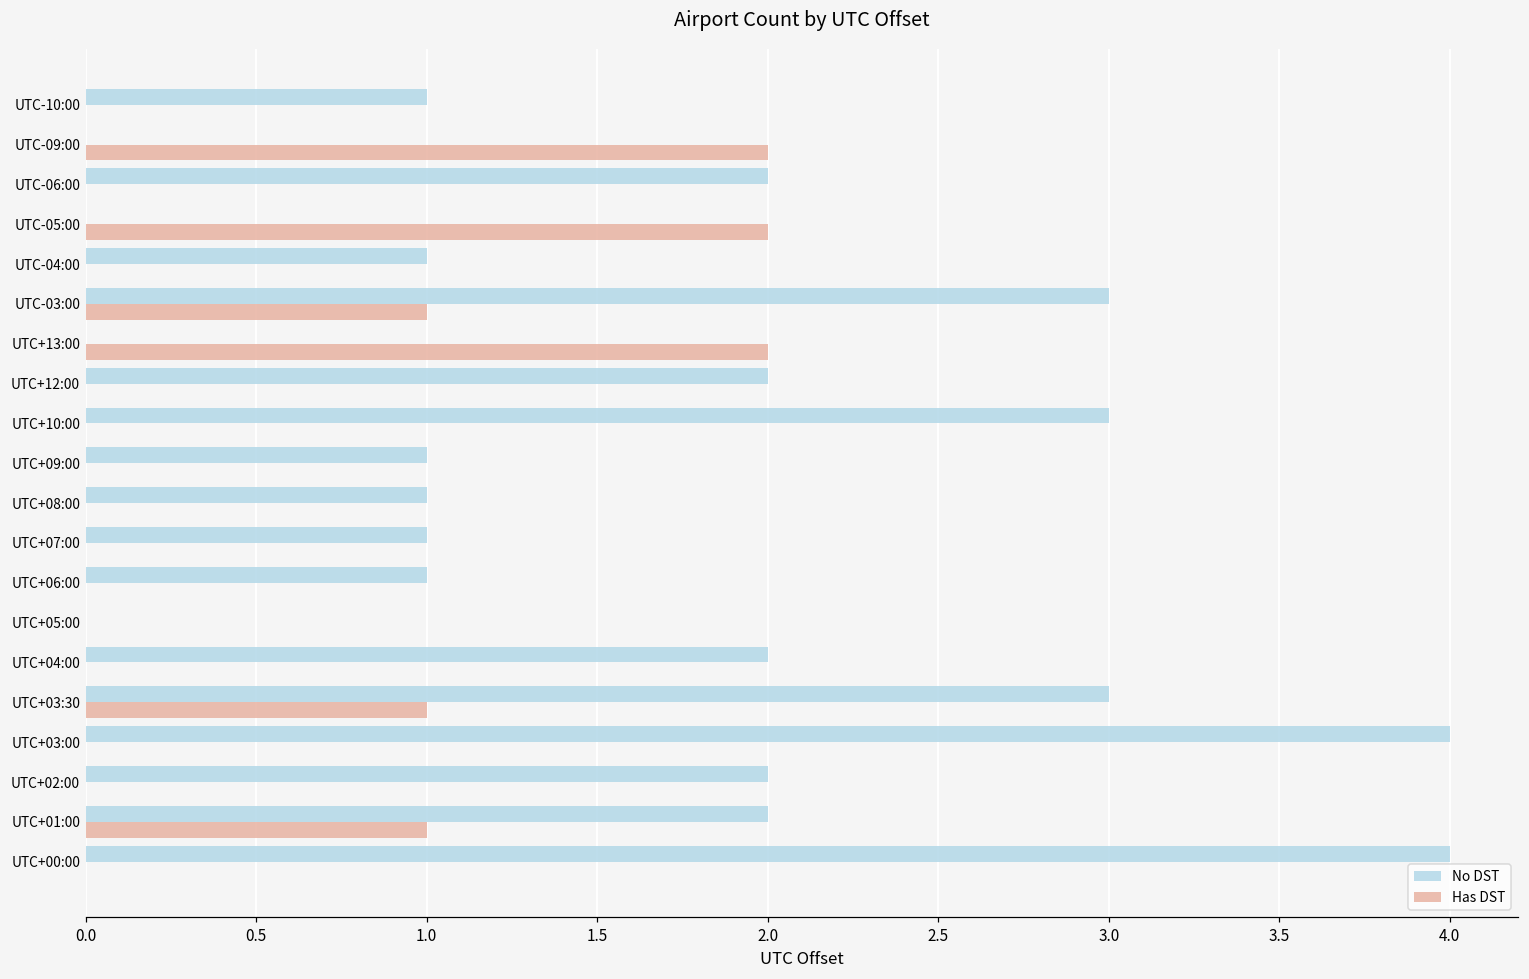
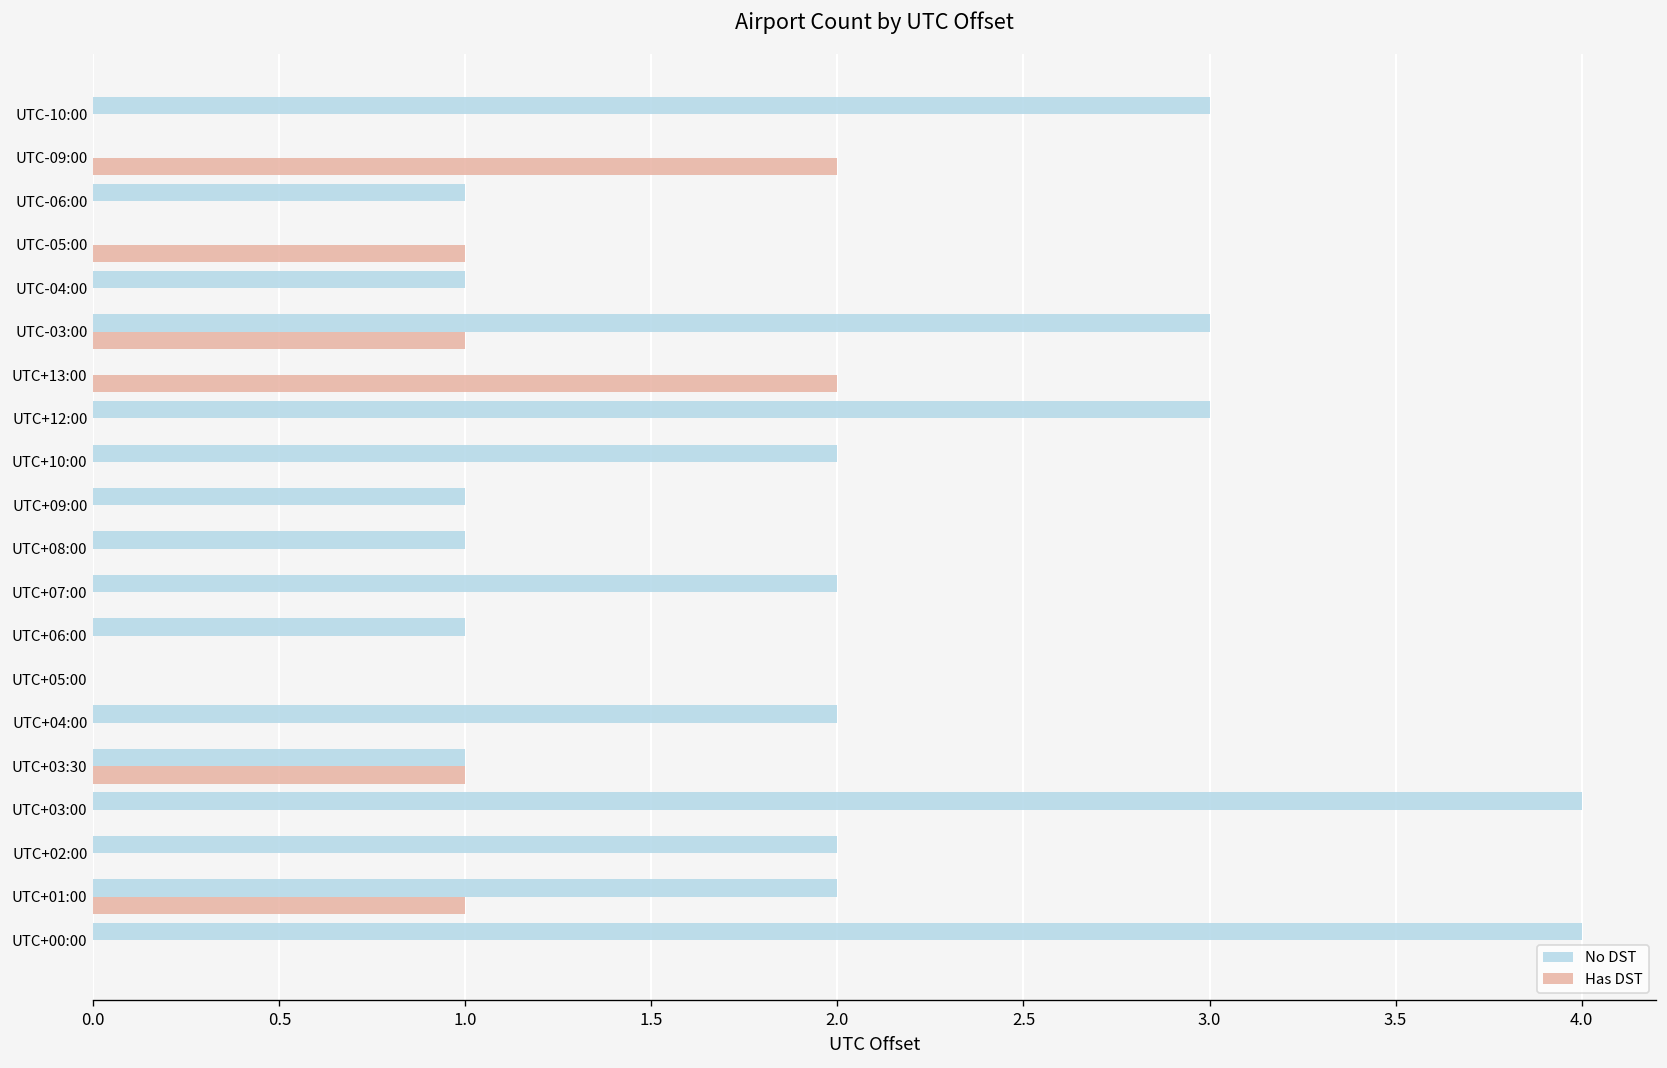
No DST, UTC-10:00: 1 -> 3
No DST, UTC-06:00: 2 -> 1
Has DST, UTC-05:00: 2 -> 1
No DST, UTC+12:00: 2 -> 3
No DST, UTC+10:00: 3 -> 2
No DST, UTC+07:00: 1 -> 2
No DST, UTC+03:30: 3 -> 1
